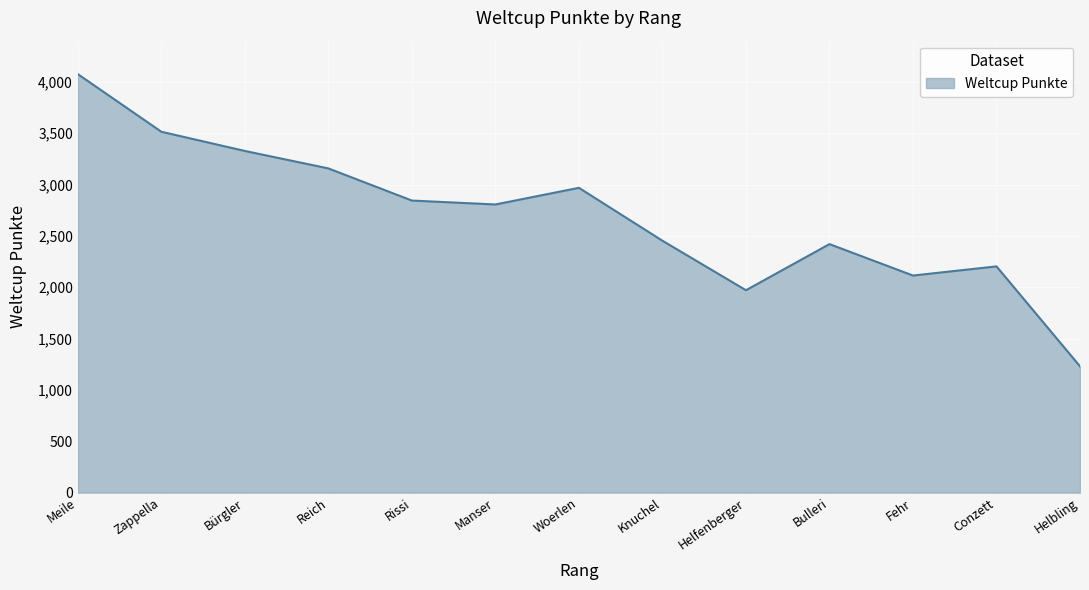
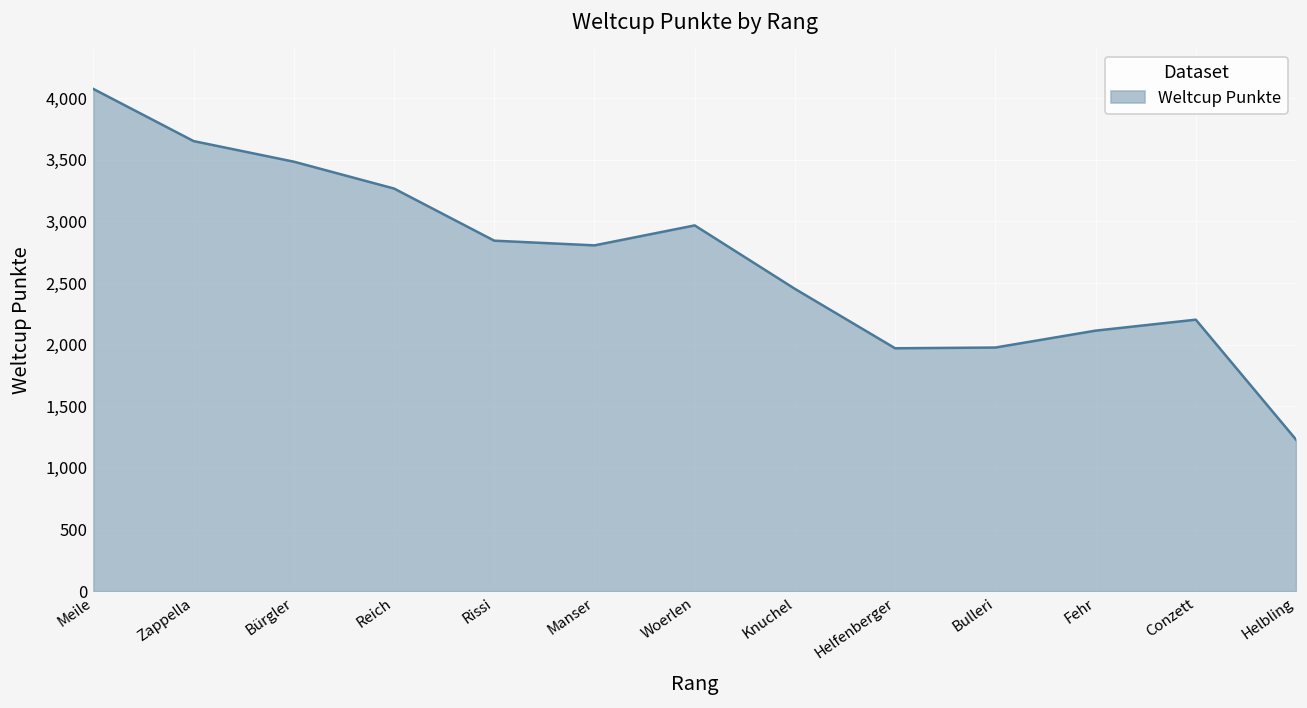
Zappella: 3,510 -> 3,650
Bürgler: 3,330 -> 3,490
Reich: 3,160 -> 3,270
Bulleri: 2,420 -> 1,980
